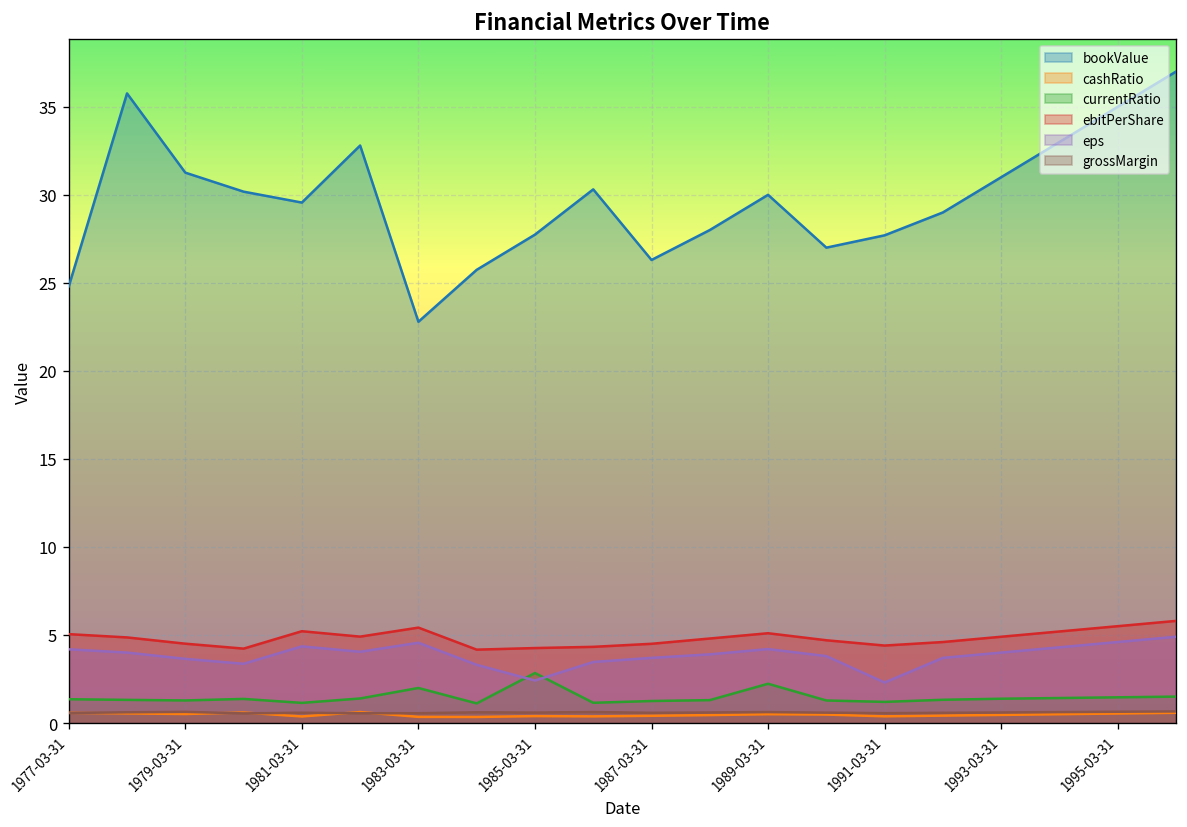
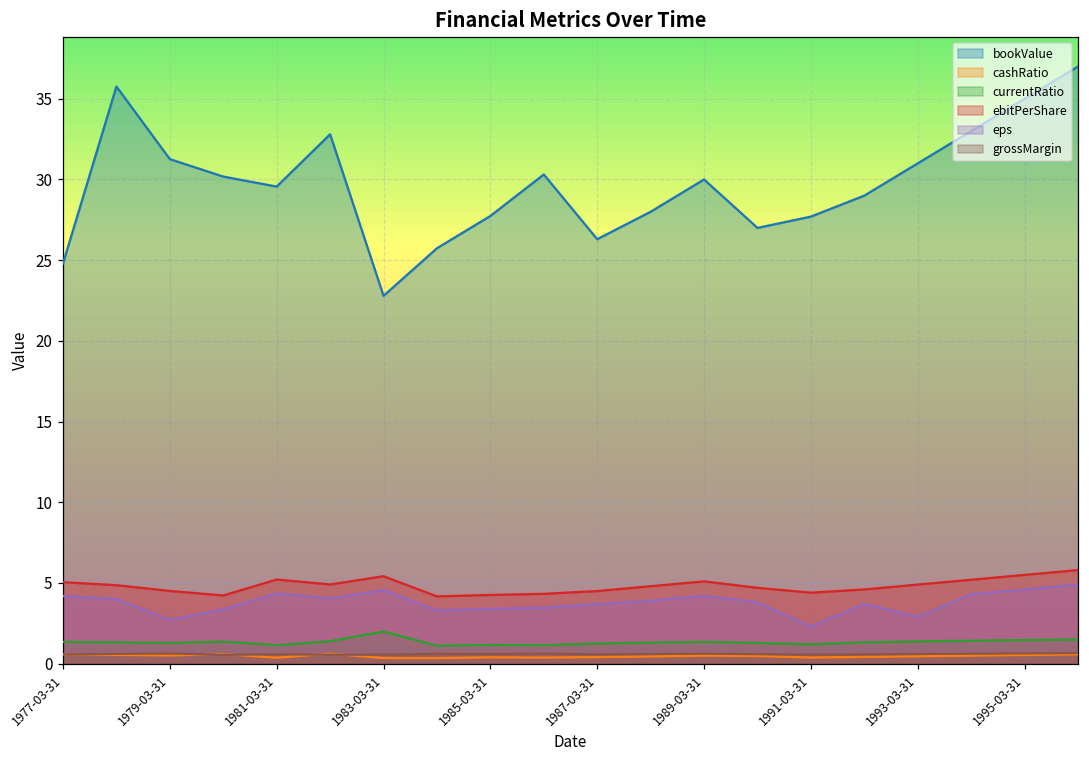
eps, 1979-03-31: 3.6 -> 2.7
currentRatio, 1985-03-31: 2.8 -> 1.2
eps, 1985-03-31: 2.4 -> 3.4
currentRatio, 1989-03-31: 2.2 -> 1.4
eps, 1993-03-31: 4.0 -> 2.9
